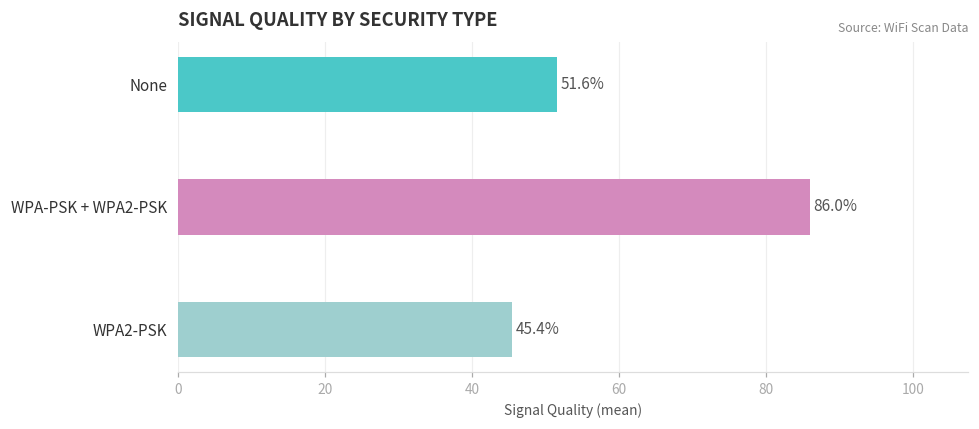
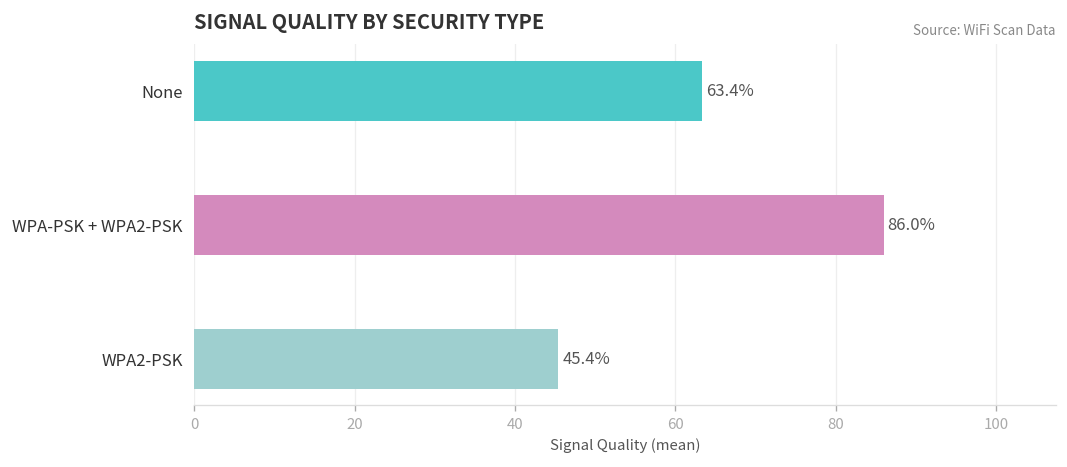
None: 51.6% -> 63.4%
